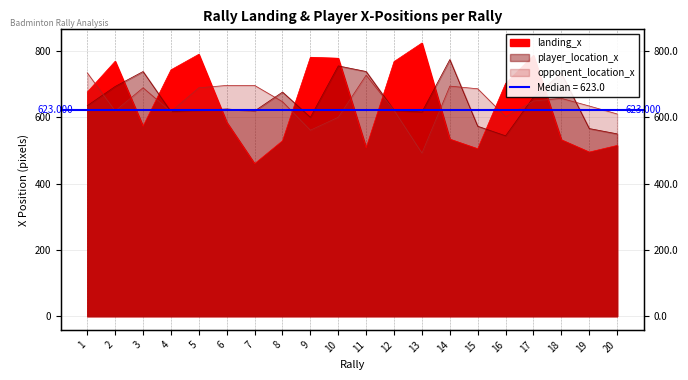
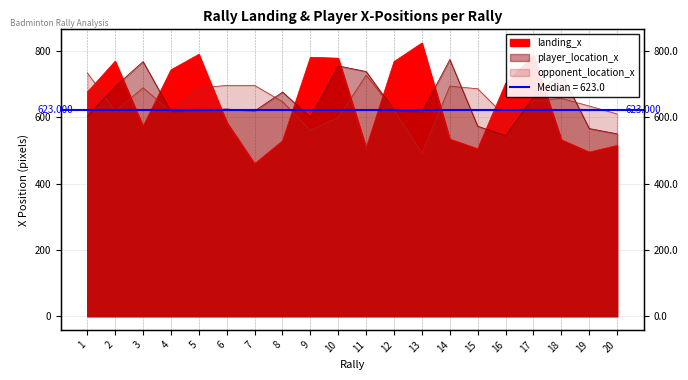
player_location_x, 1: 640 -> 600
player_location_x, 3: 740 -> 770
